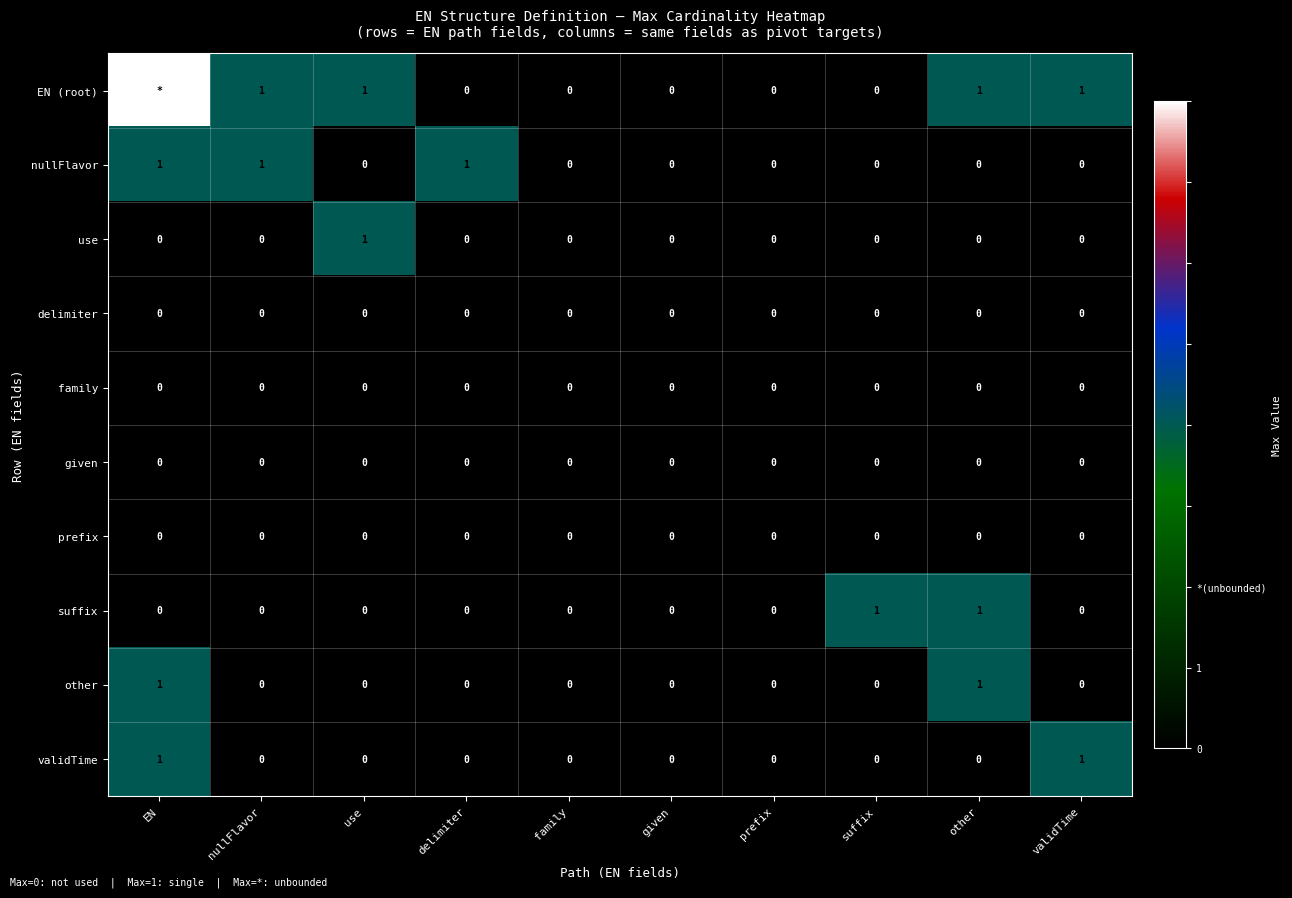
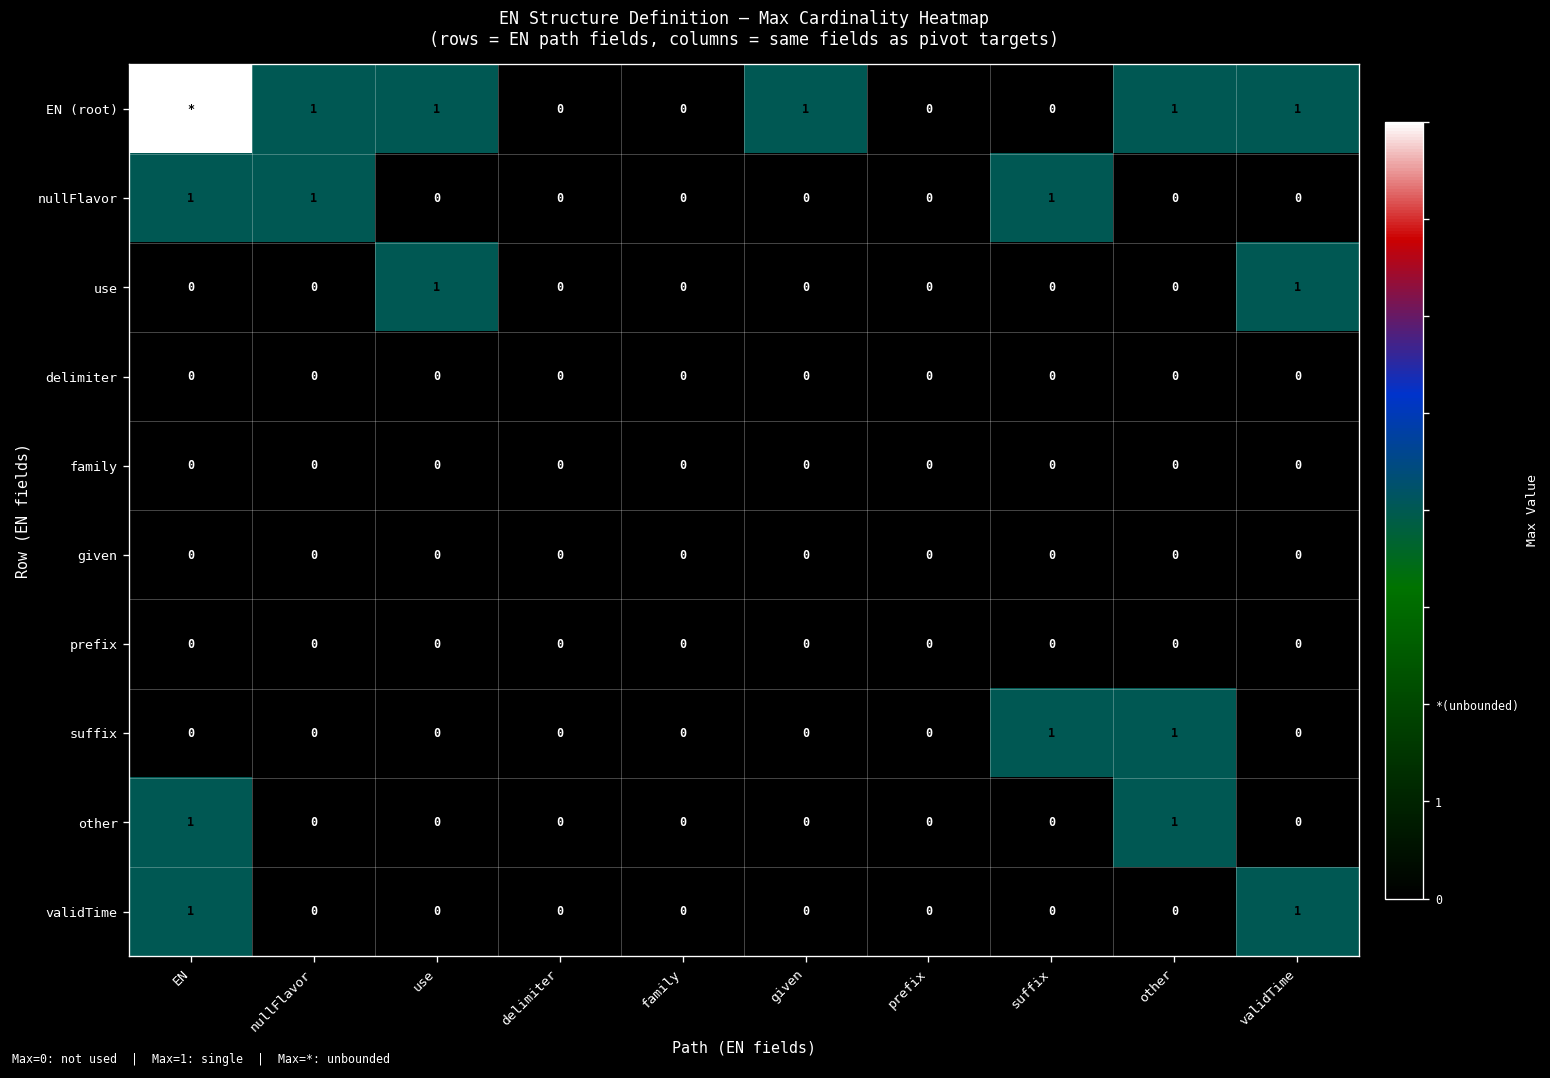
EN (root), given: 0 -> 1
nullFlavor, delimiter: 1 -> 0
nullFlavor, suffix: 0 -> 1
use, validTime: 0 -> 1
